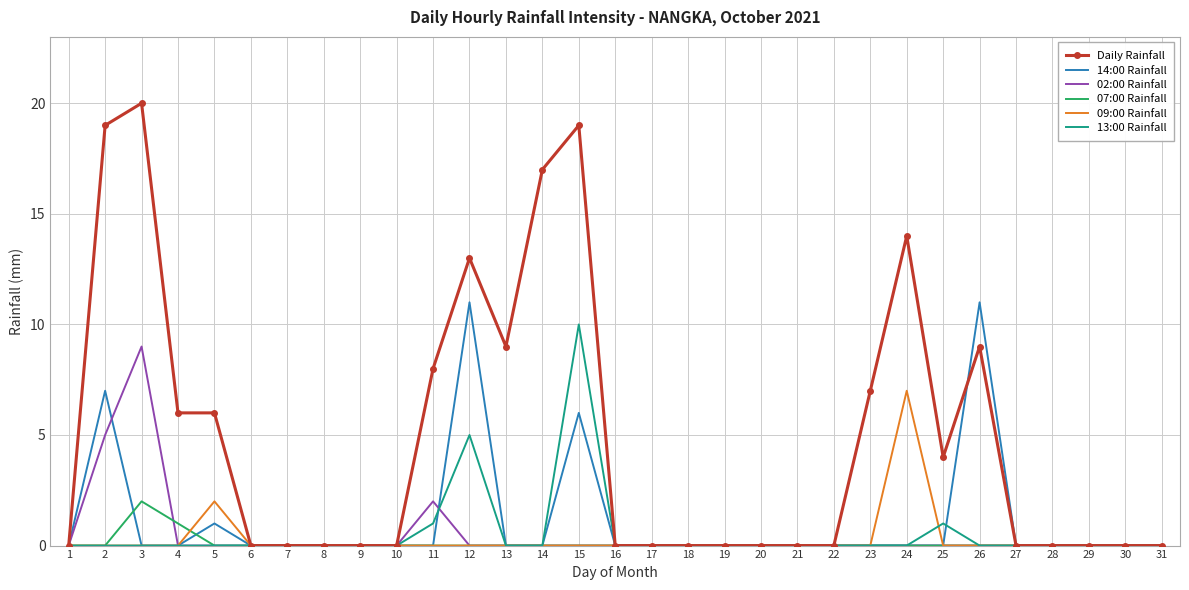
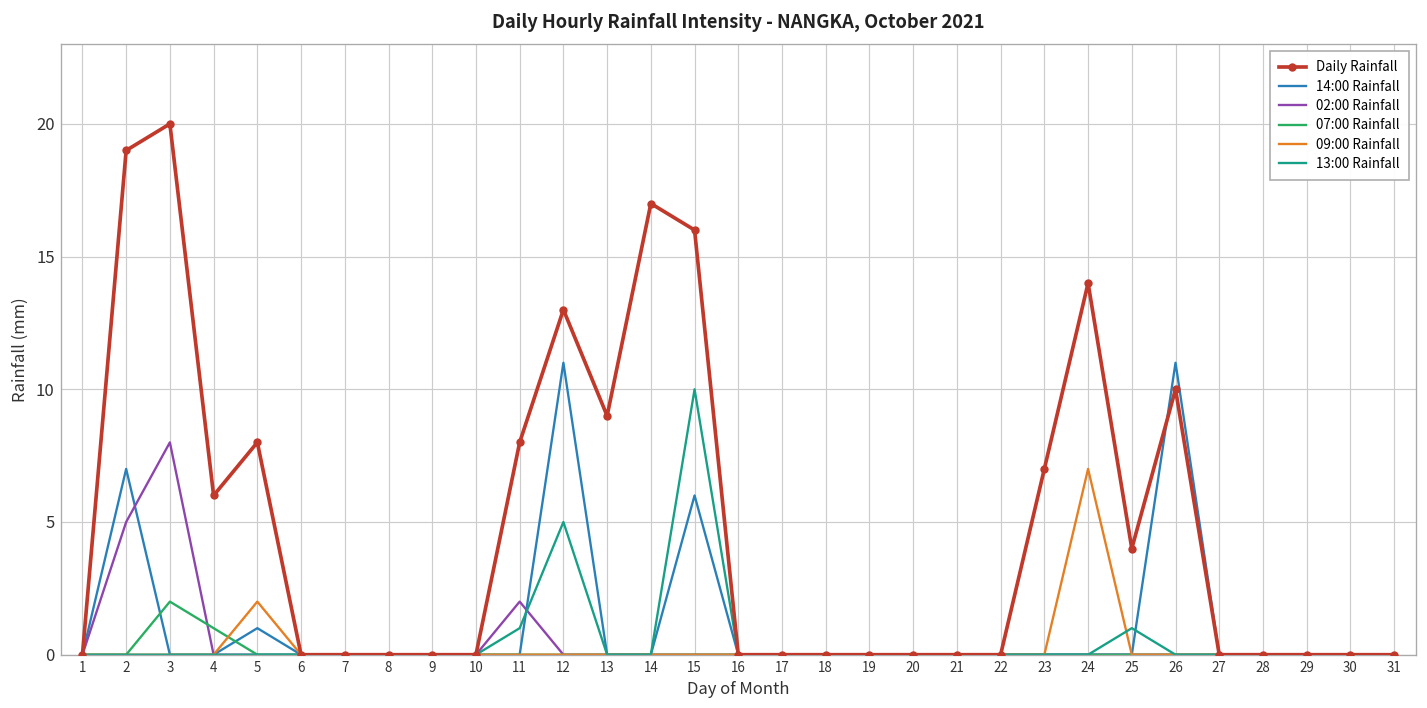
02:00 Rainfall, 3: 9 -> 8
Daily Rainfall, 5: 6 -> 8
Daily Rainfall, 15: 19 -> 16
Daily Rainfall, 26: 9 -> 10
